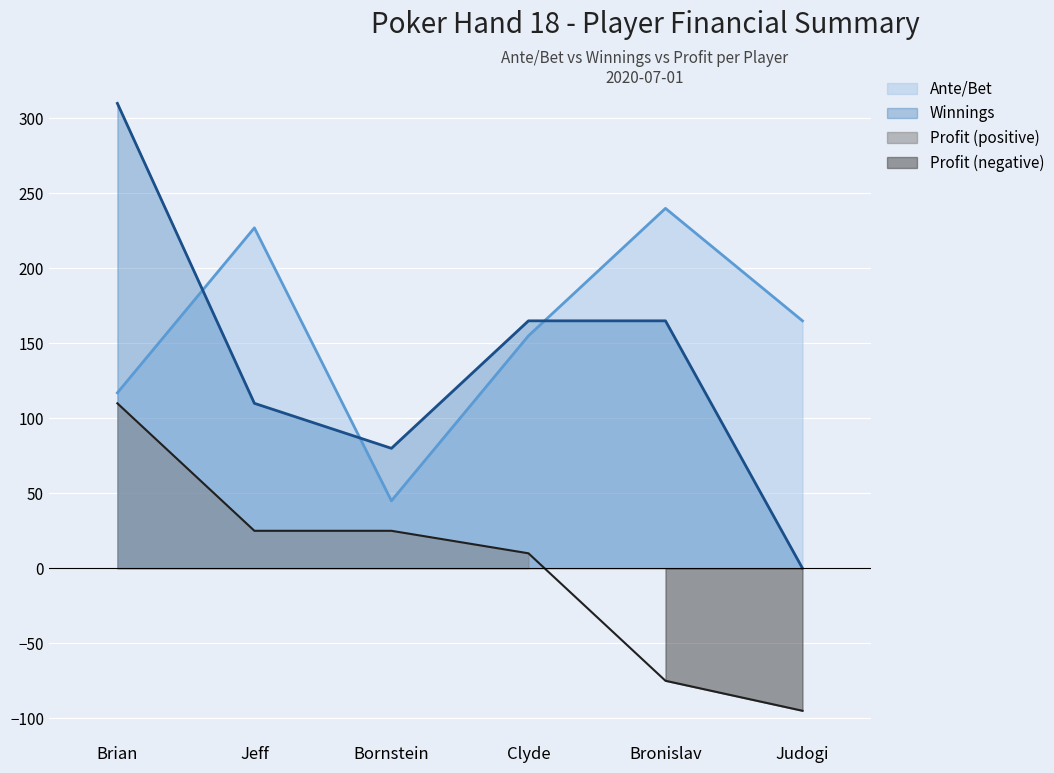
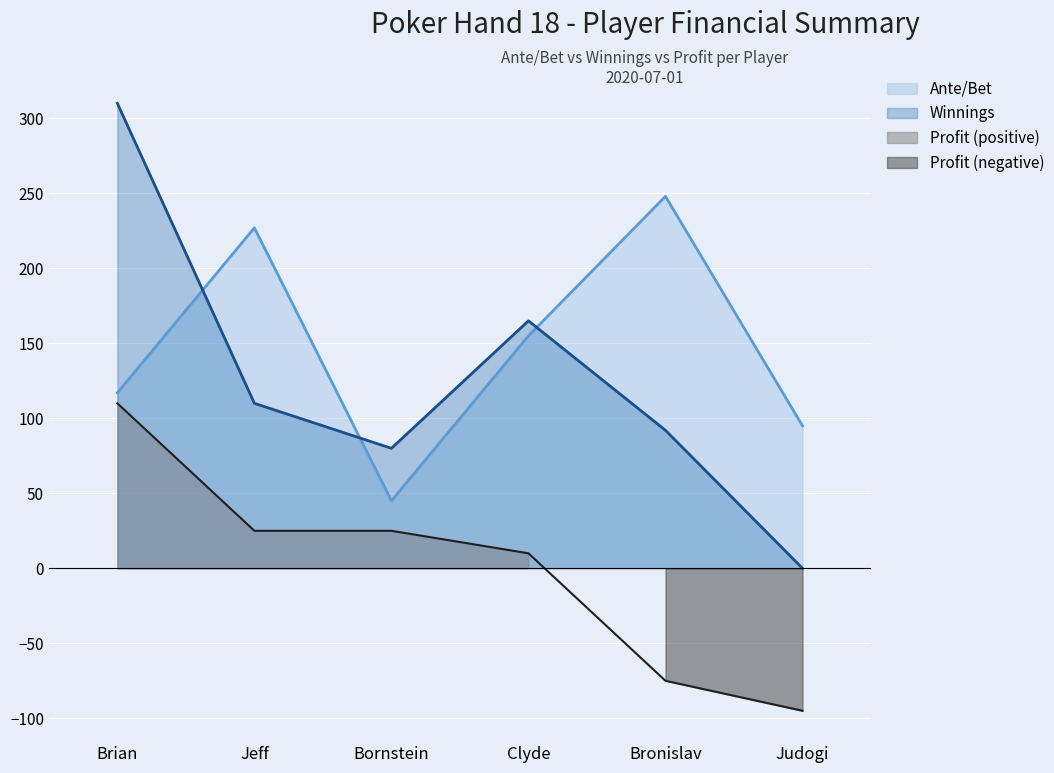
Ante/Bet, Bronislav: 240 -> 248
Winnings, Bronislav: 165 -> 92
Ante/Bet, Judogi: 165 -> 95
